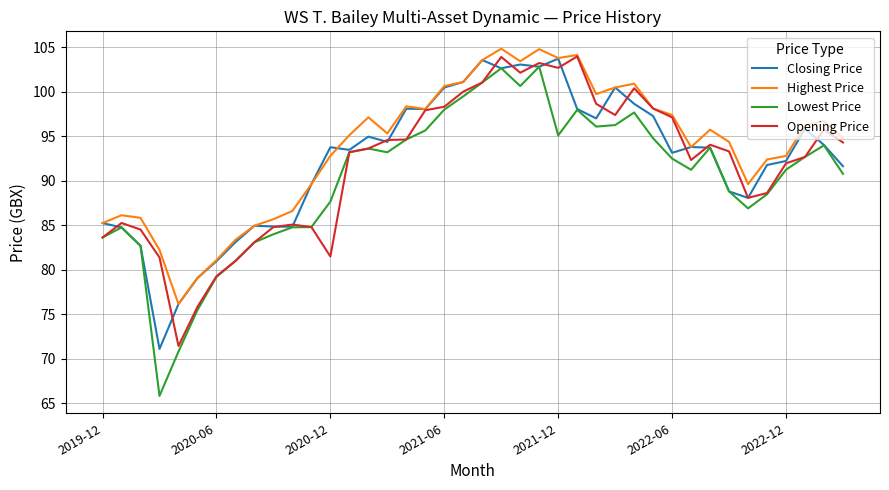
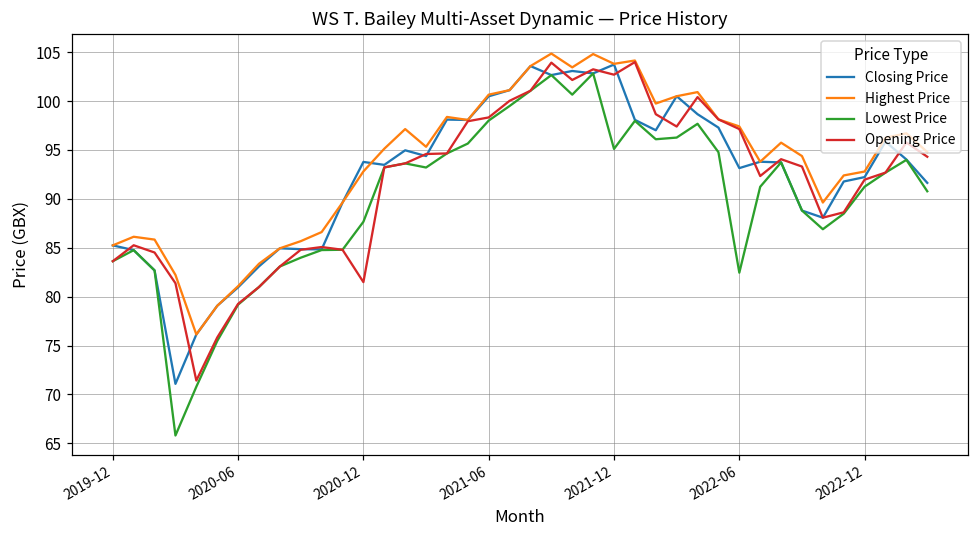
Lowest Price, 2022-06: 92 -> 82
